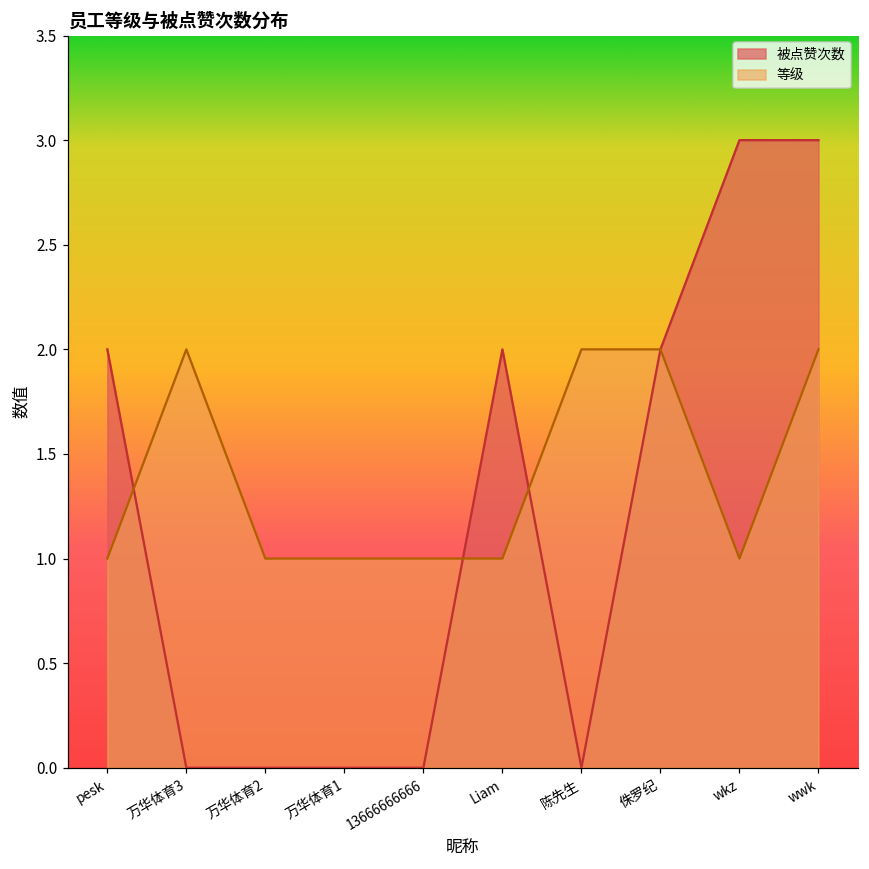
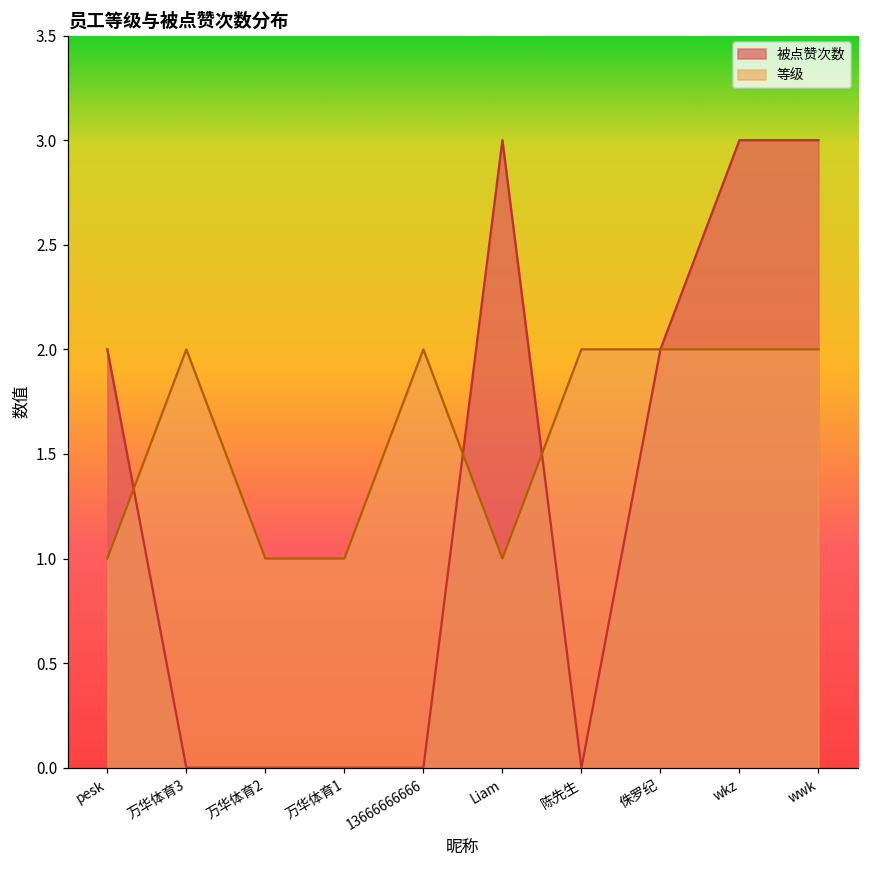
等级, 13666666666: 1 -> 2
被点赞次数, Liam: 2 -> 3
等级, wkz: 1 -> 2
